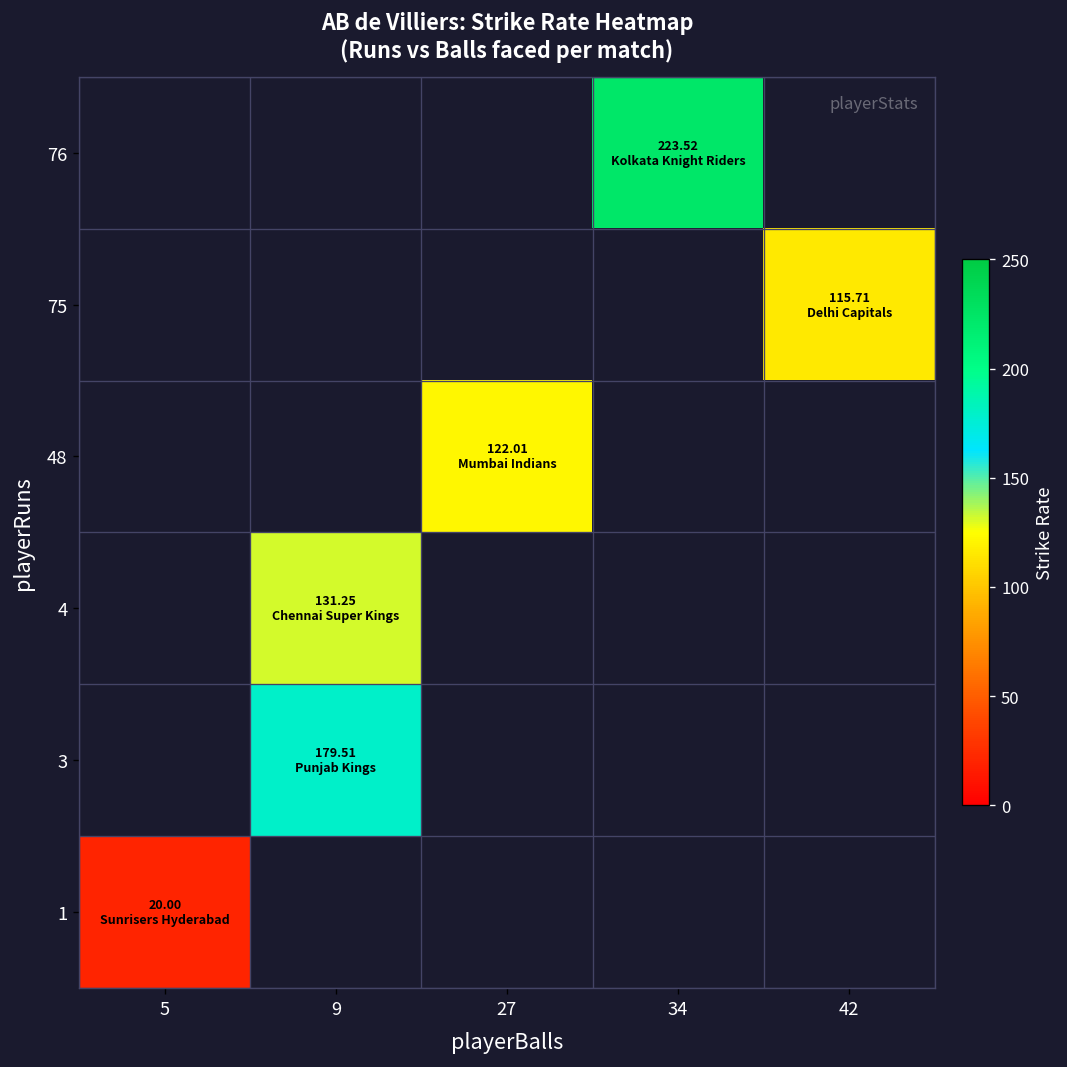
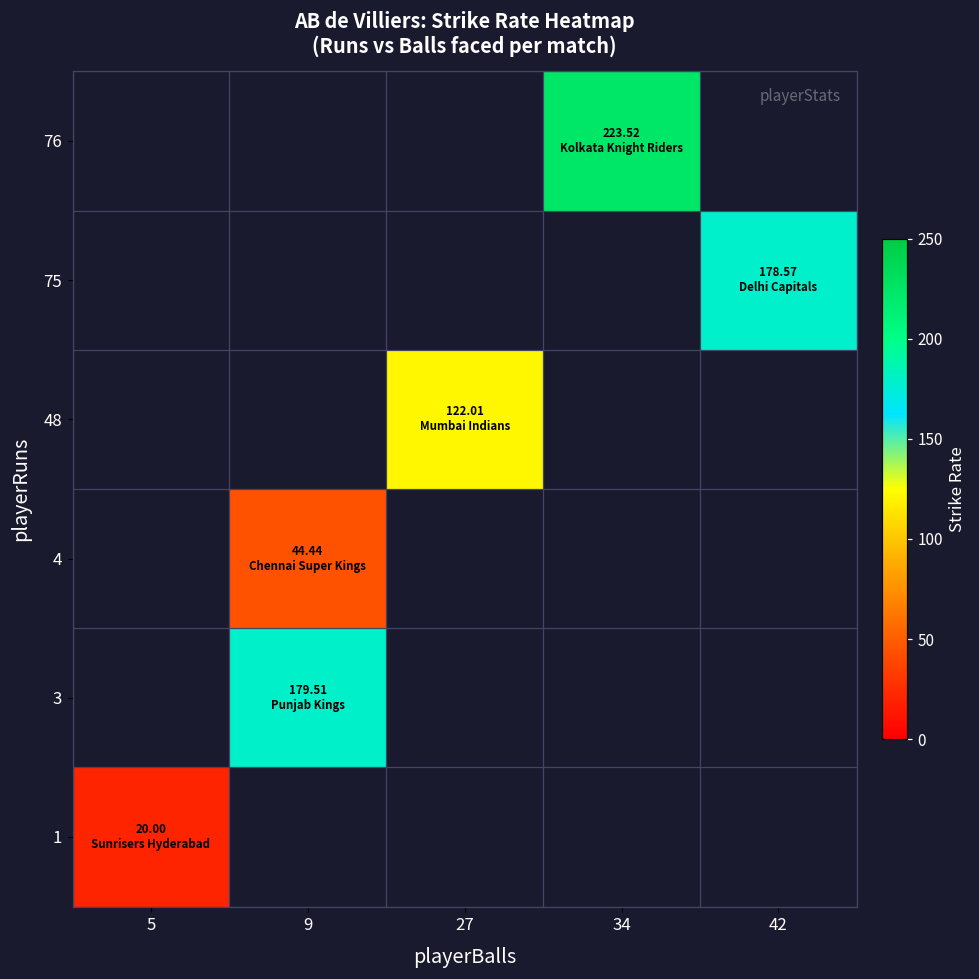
75, 42: 115.71 -> 178.57
4, 9: 131.25 -> 44.44
